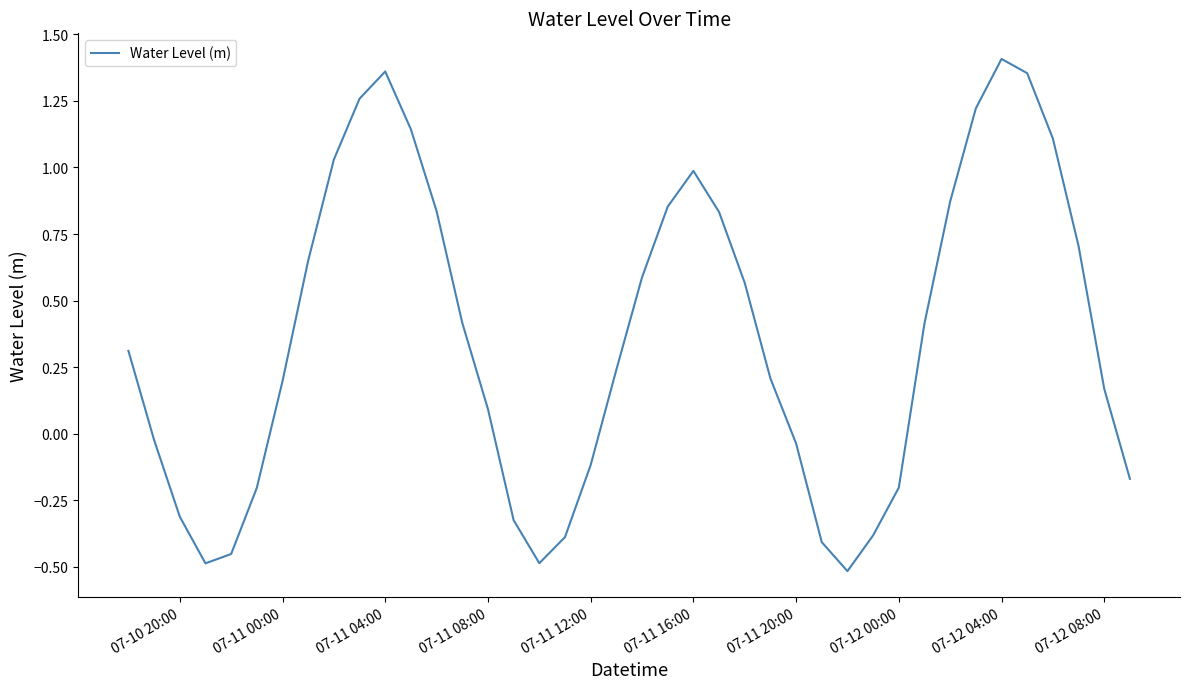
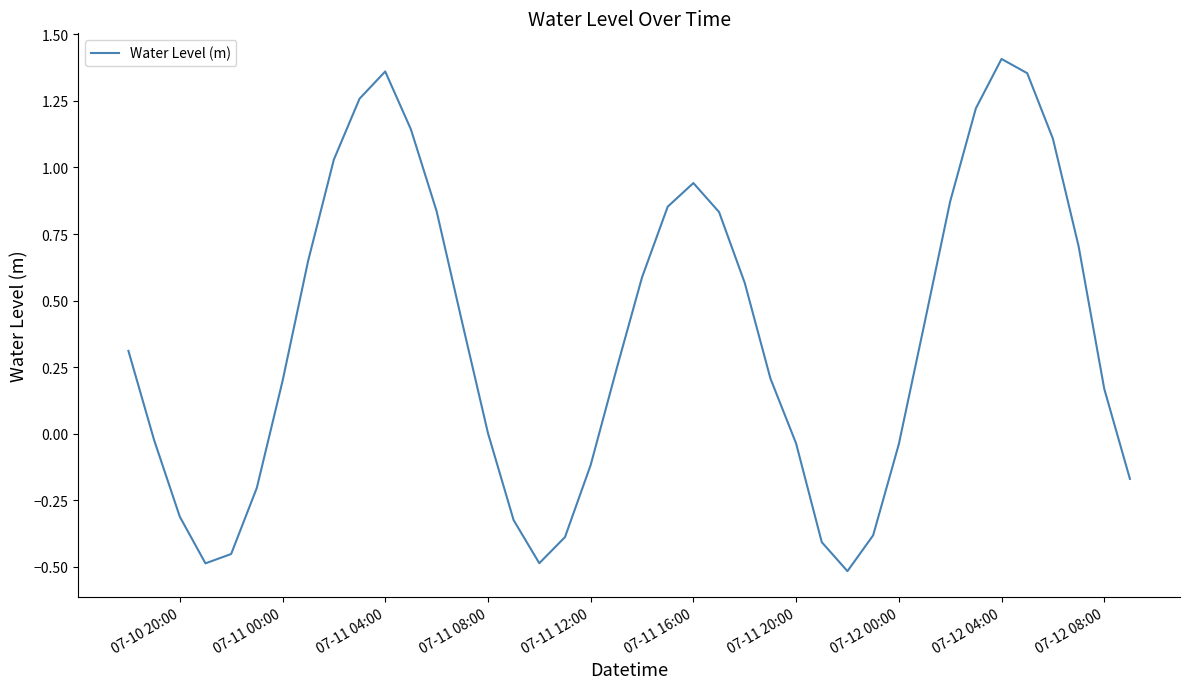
07-11 08:00: 0.09 -> 0.00
07-11 16:00: 0.99 -> 0.94
07-12 00:00: -0.20 -> -0.04
